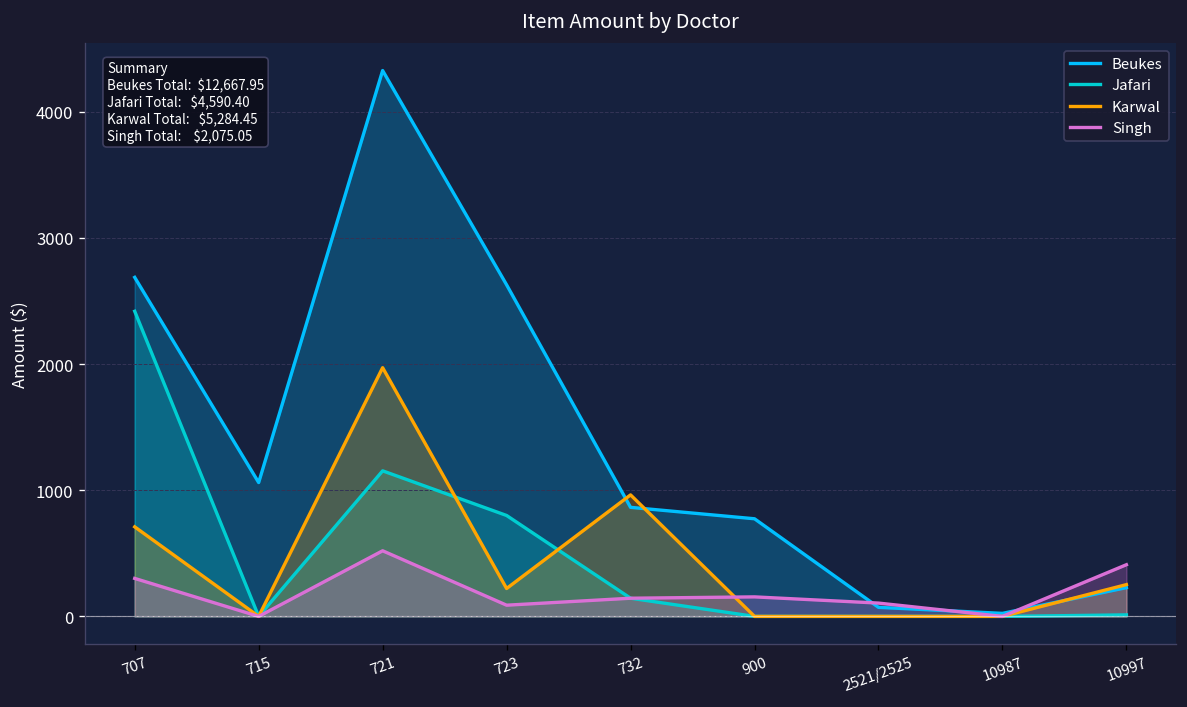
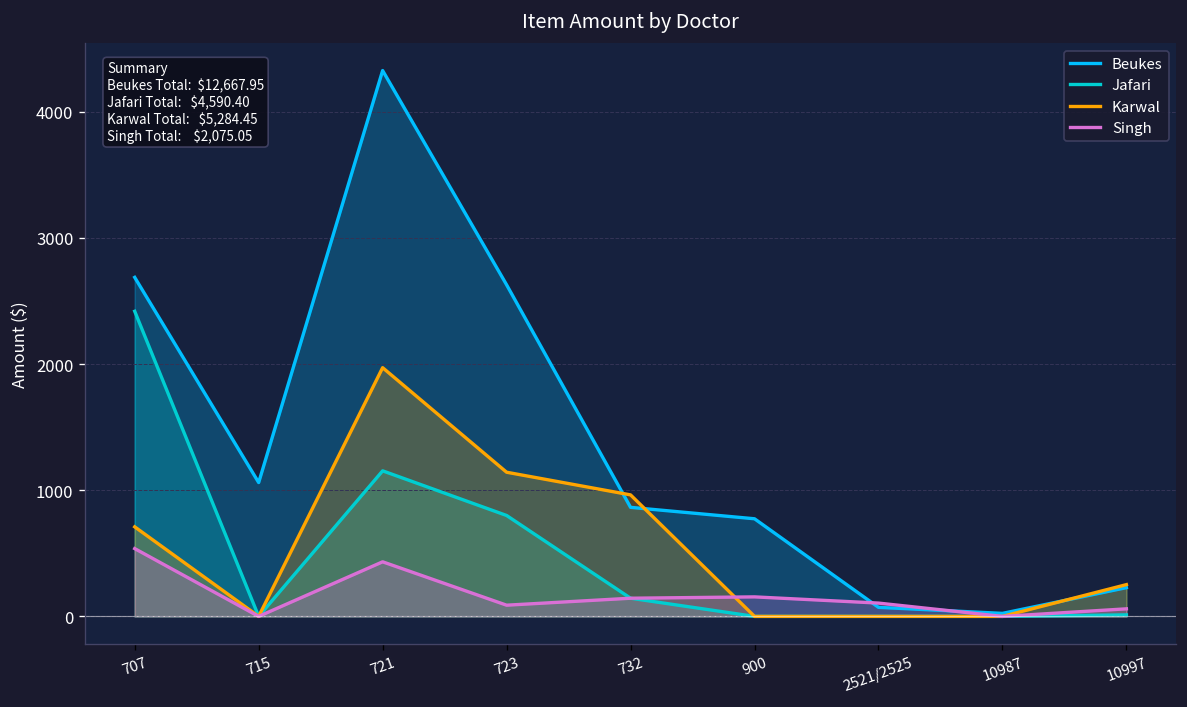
Singh, 707: 300 -> 540
Singh, 721: 520 -> 430
Karwal, 723: 220 -> 1140
Singh, 10997: 410 -> 60
